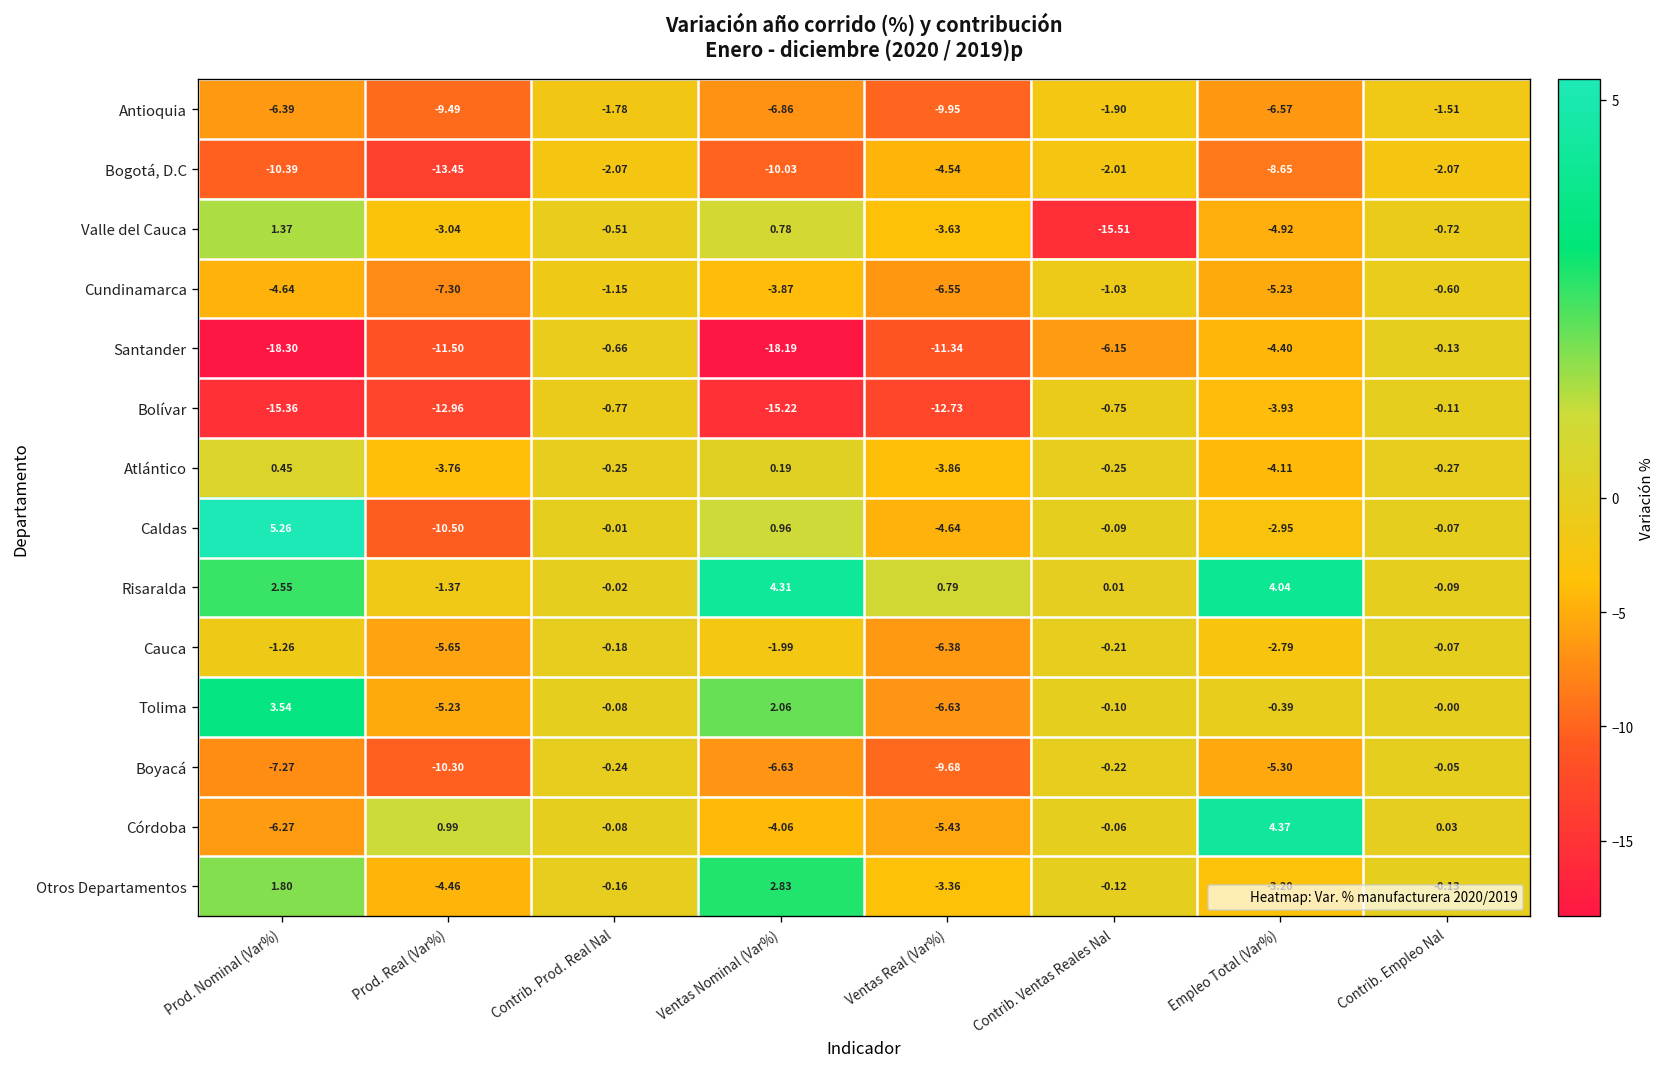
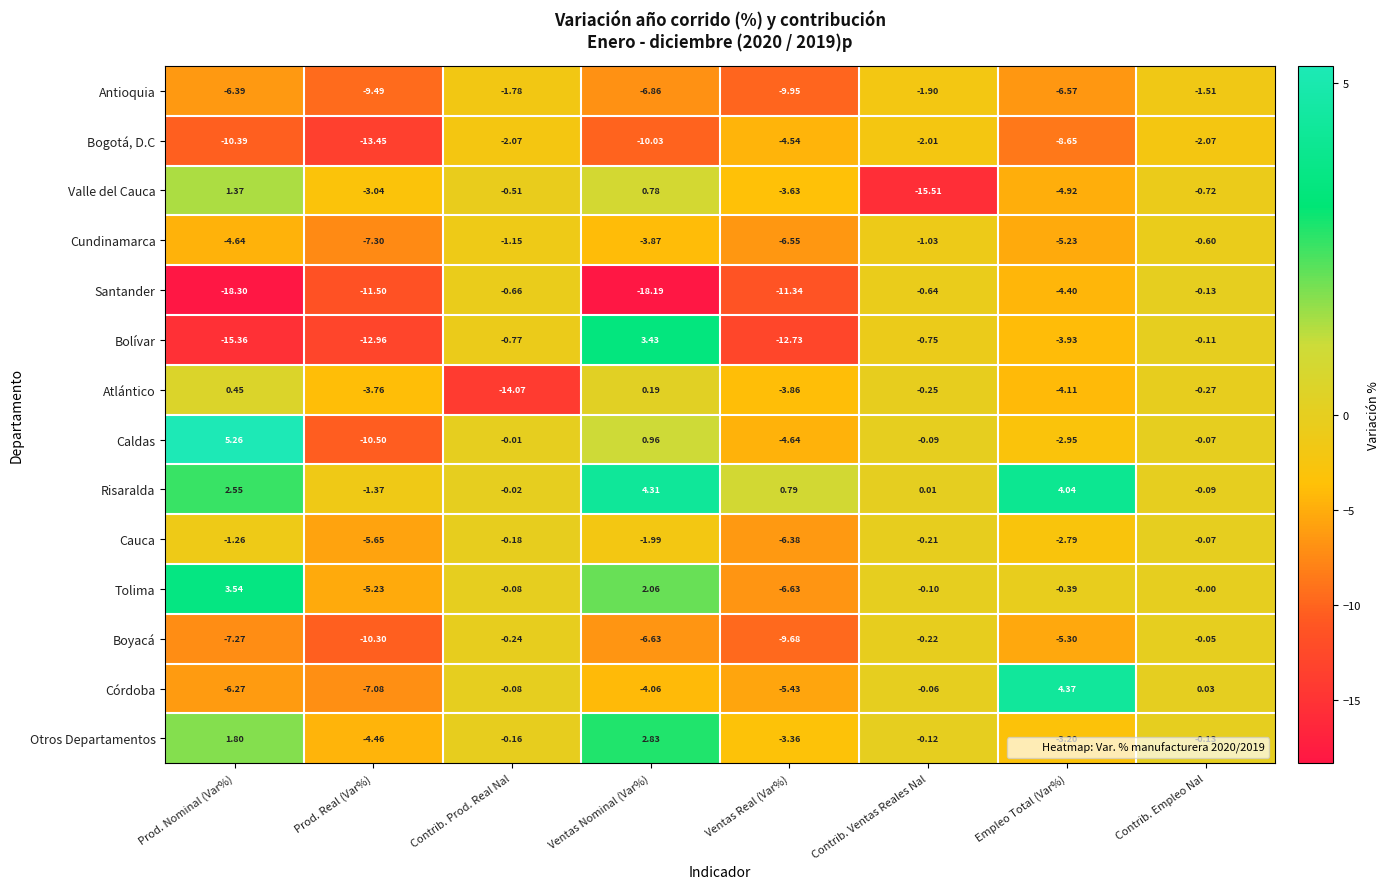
Santander, Contrib. Ventas Reales Nal: -6.15 -> -0.64
Bolívar, Ventas Nominal (Var%): -15.22 -> 3.43
Atlántico, Contrib. Prod. Real Nal: -0.25 -> -14.07
Córdoba, Prod. Real (Var%): 0.99 -> -7.08
